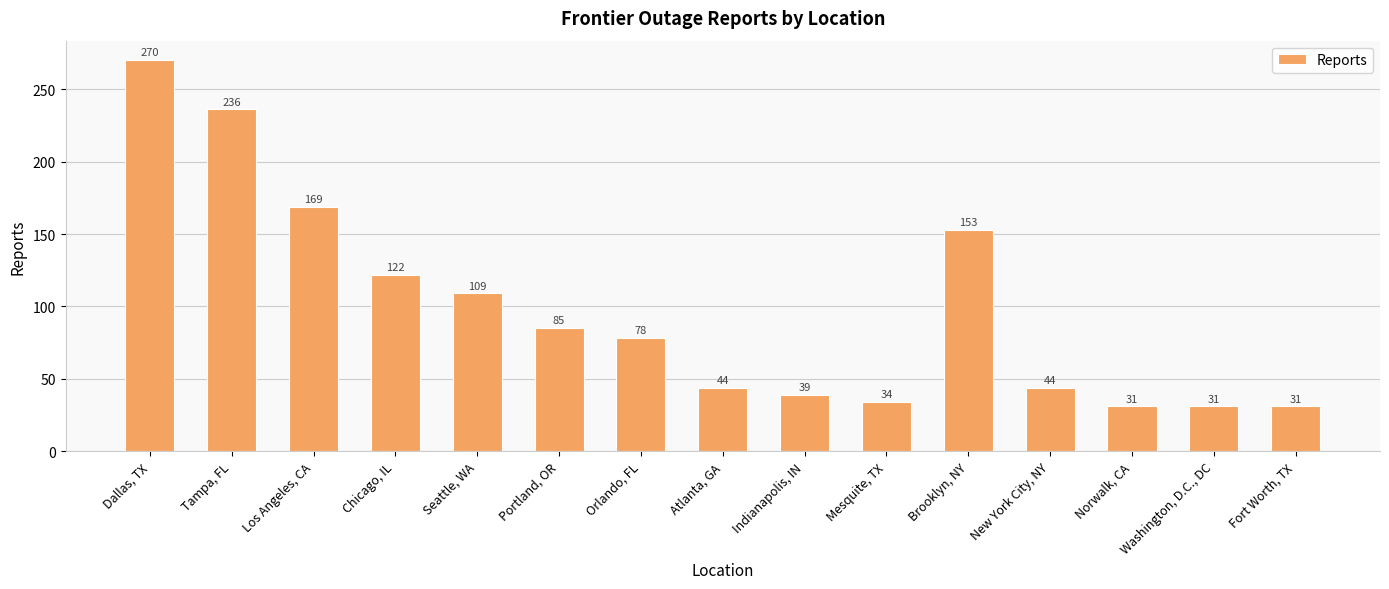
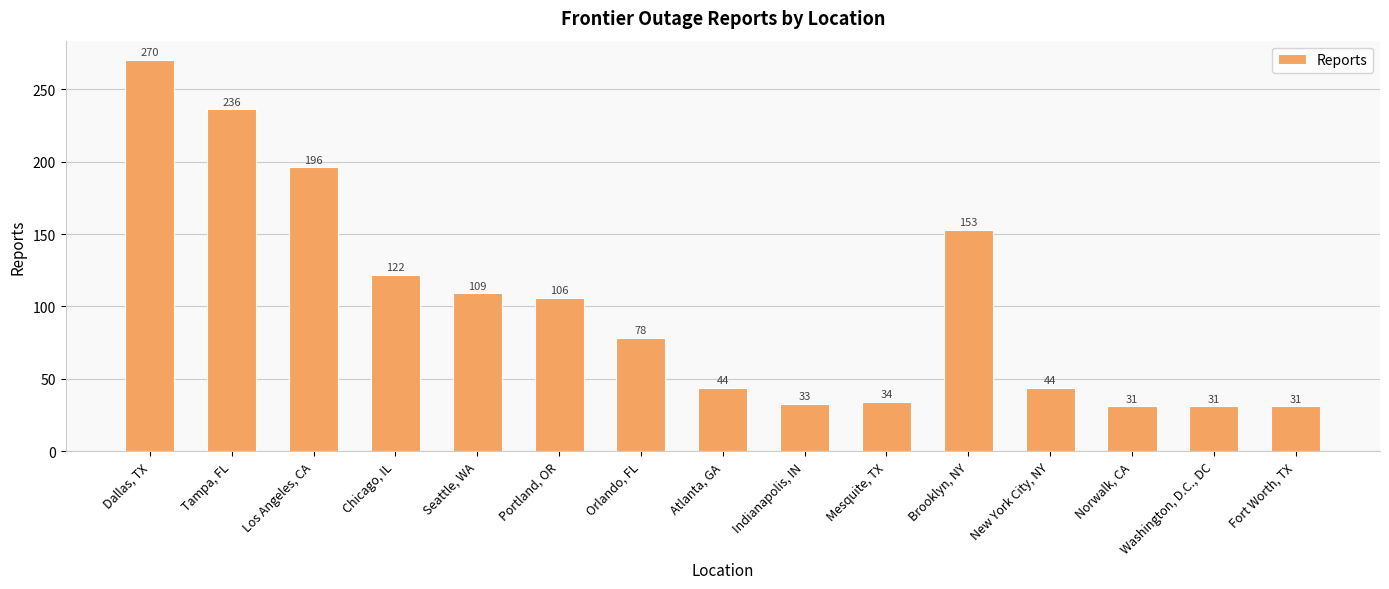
Los Angeles, CA: 169 -> 196
Portland, OR: 85 -> 106
Indianapolis, IN: 39 -> 33
